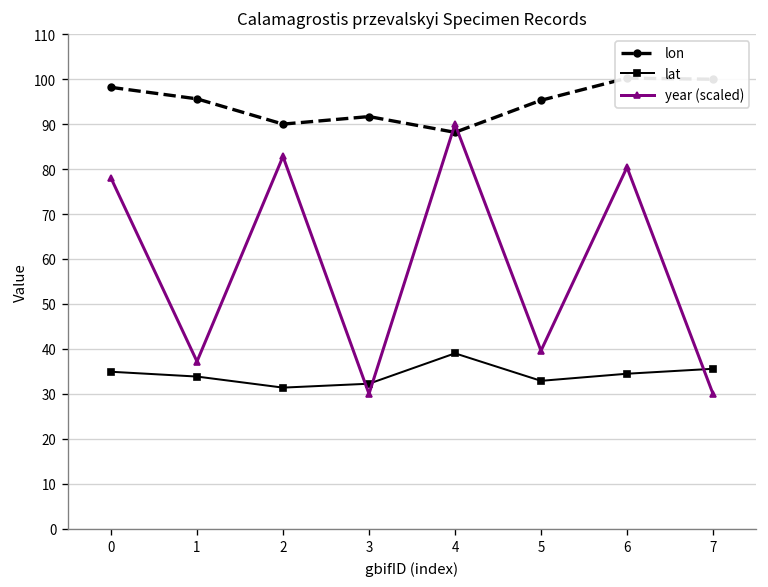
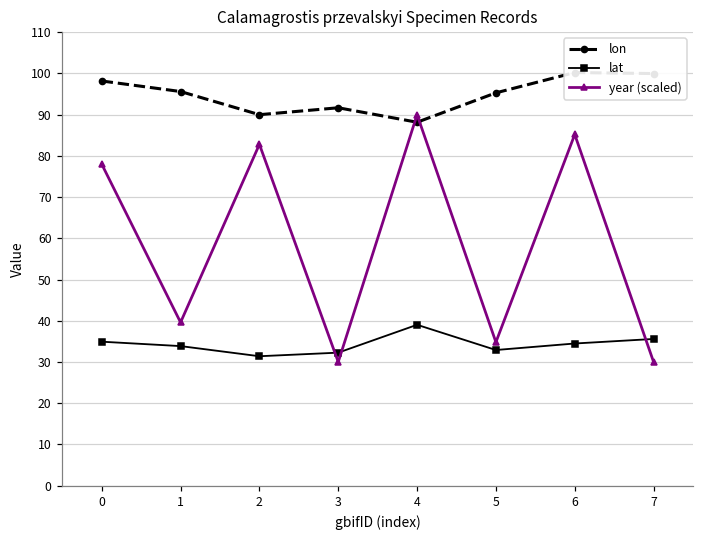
year (scaled), 1: 37 -> 40
year (scaled), 5: 40 -> 35
year (scaled), 6: 80 -> 85
